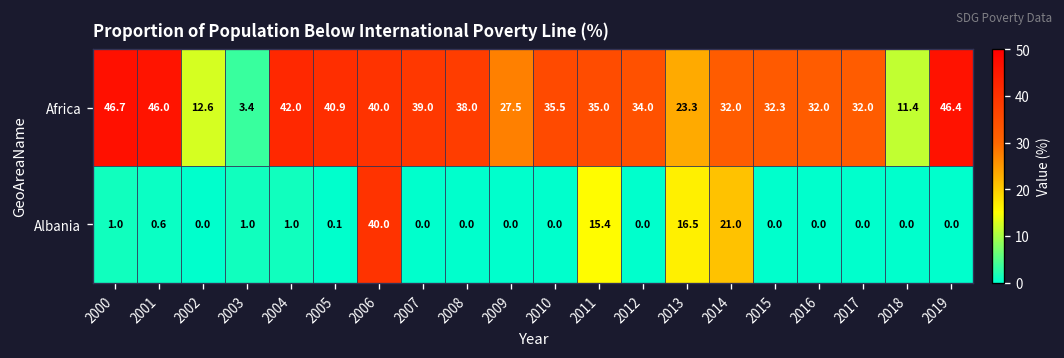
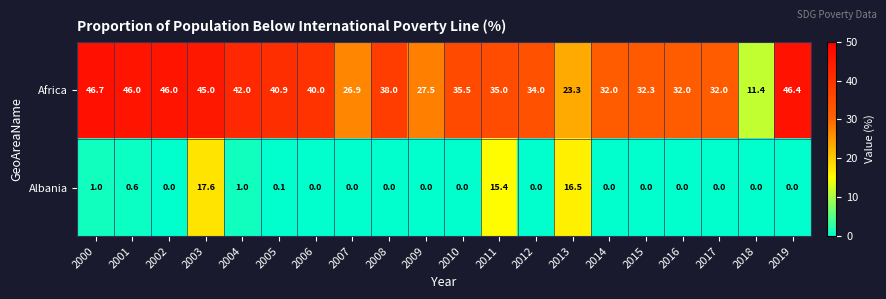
Africa, 2002: 12.6 -> 46.0
Africa, 2003: 3.4 -> 45.0
Africa, 2007: 39.0 -> 26.9
Albania, 2003: 1.0 -> 17.6
Albania, 2006: 40.0 -> 0.0
Albania, 2014: 21.0 -> 0.0
